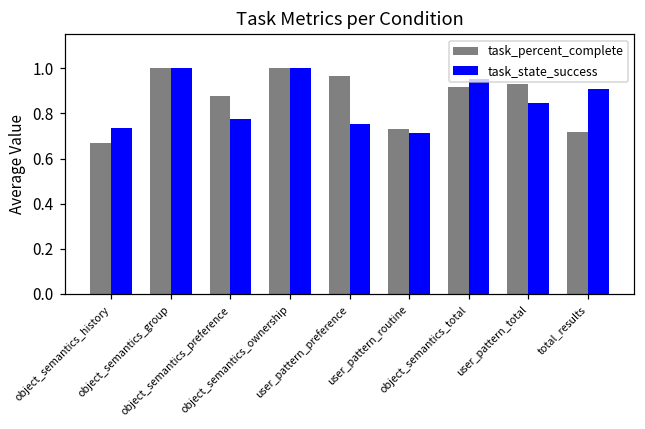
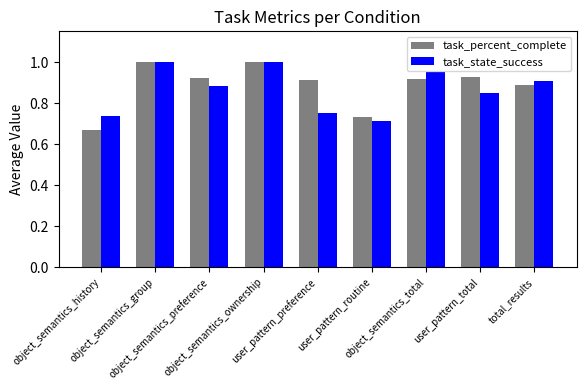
task_percent_complete, object_semantics_preference: 0.88 -> 0.92
task_state_success, object_semantics_preference: 0.77 -> 0.88
task_percent_complete, user_pattern_preference: 0.97 -> 0.91
task_percent_complete, total_results: 0.72 -> 0.89
